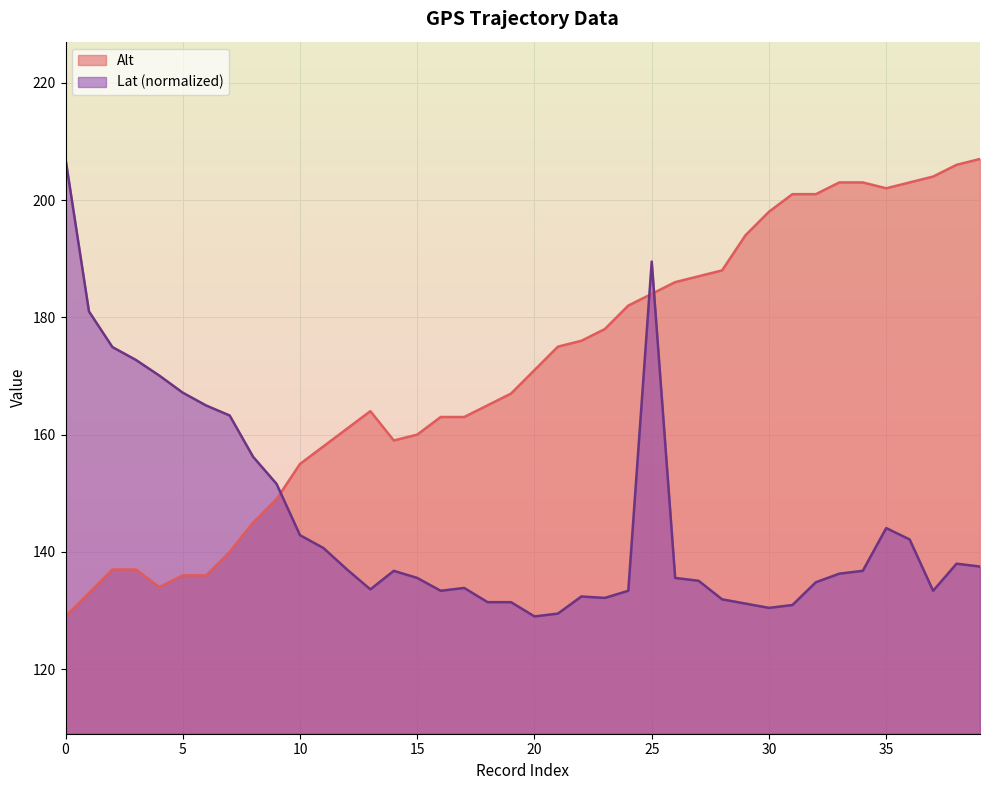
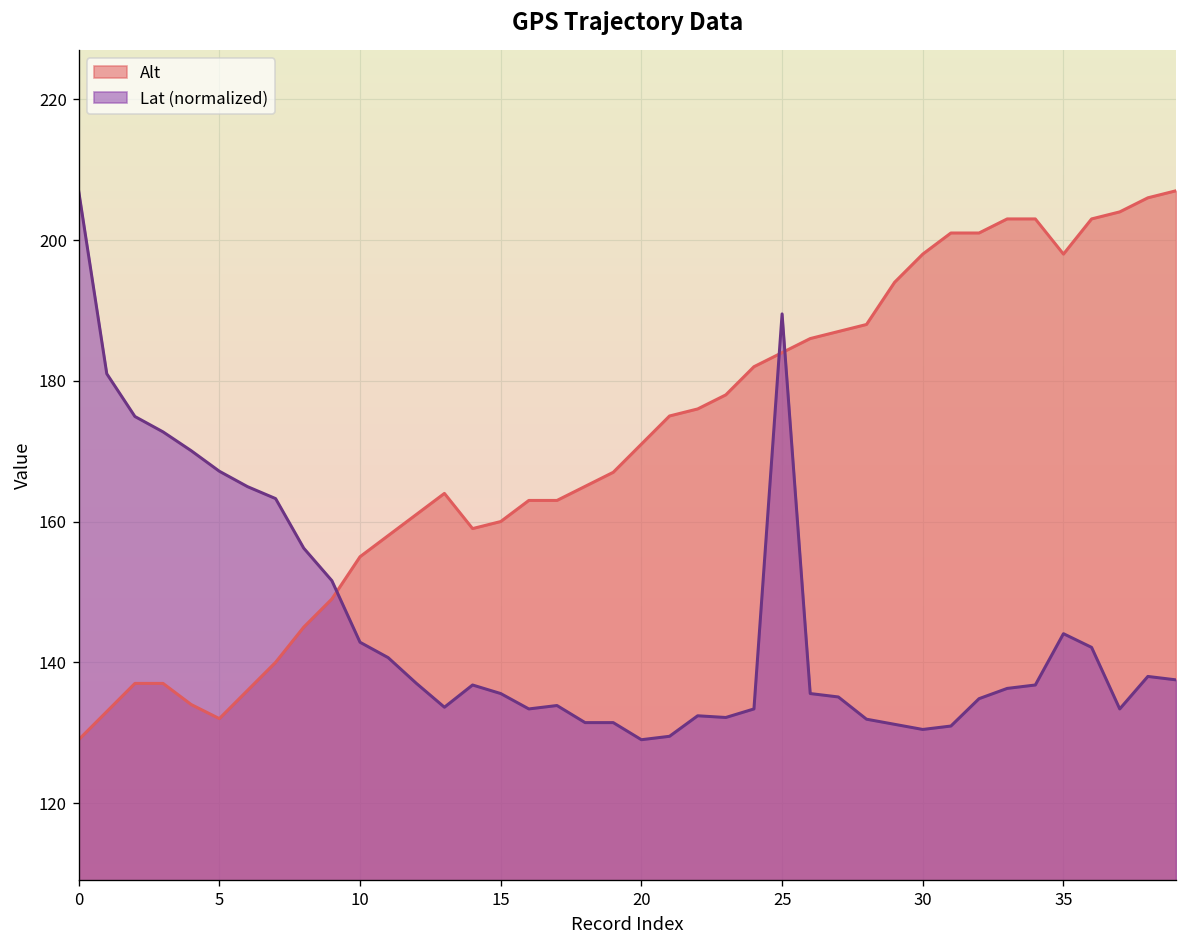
Alt, 5: 136 -> 132
Alt, 35: 202 -> 198
